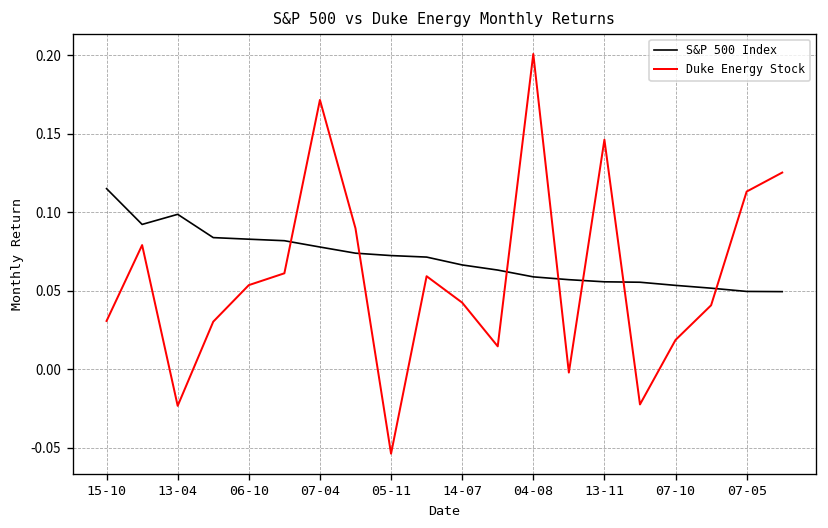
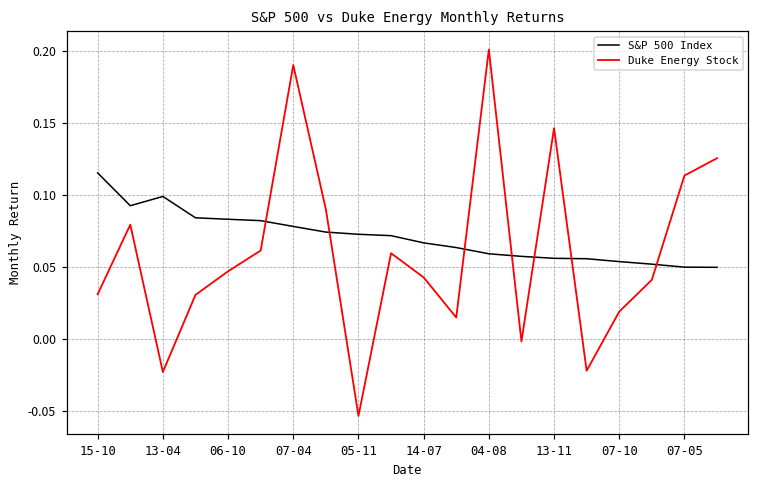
Duke Energy Stock, 06-10: 0.054 -> 0.047
Duke Energy Stock, 07-04: 0.172 -> 0.190
